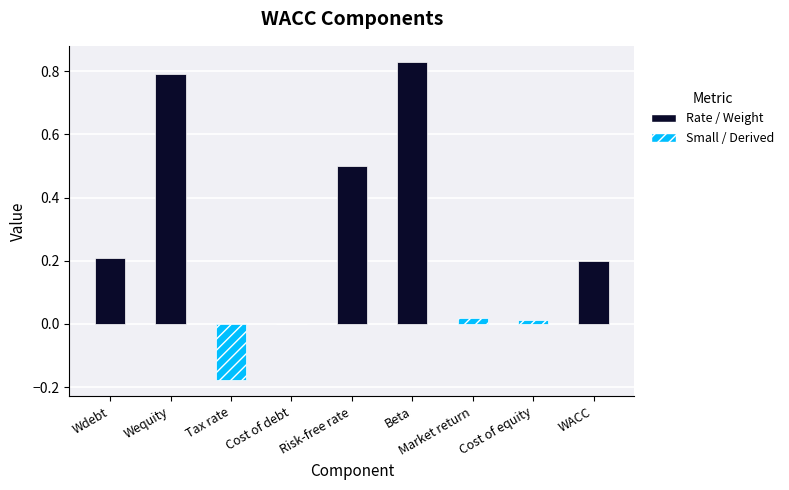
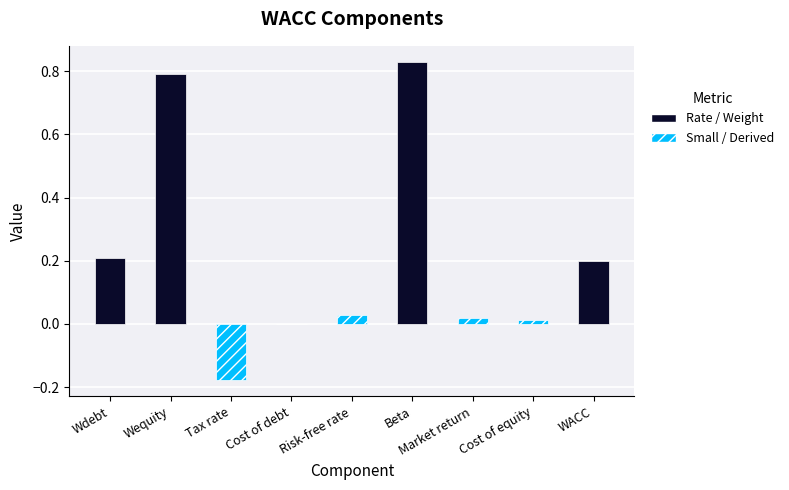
Risk-free rate: 0.50 -> 0.03
